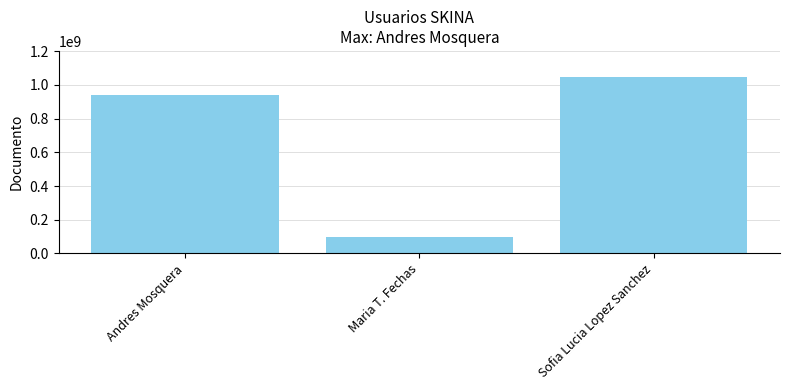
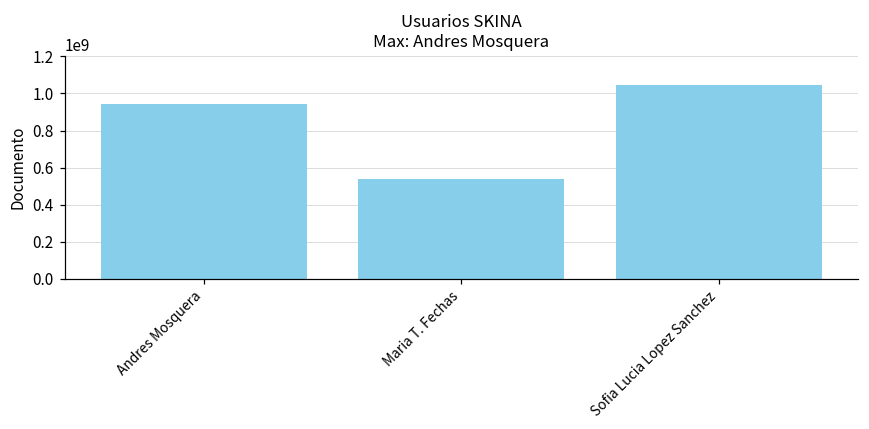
Maria T. Fechas: 100000000 -> 540000000
